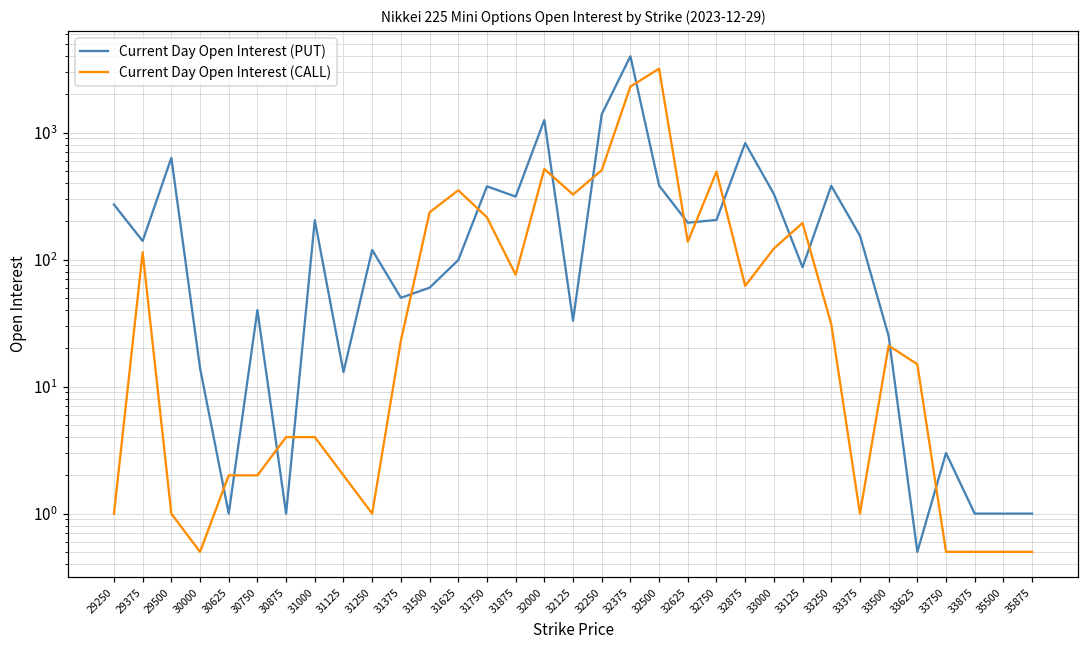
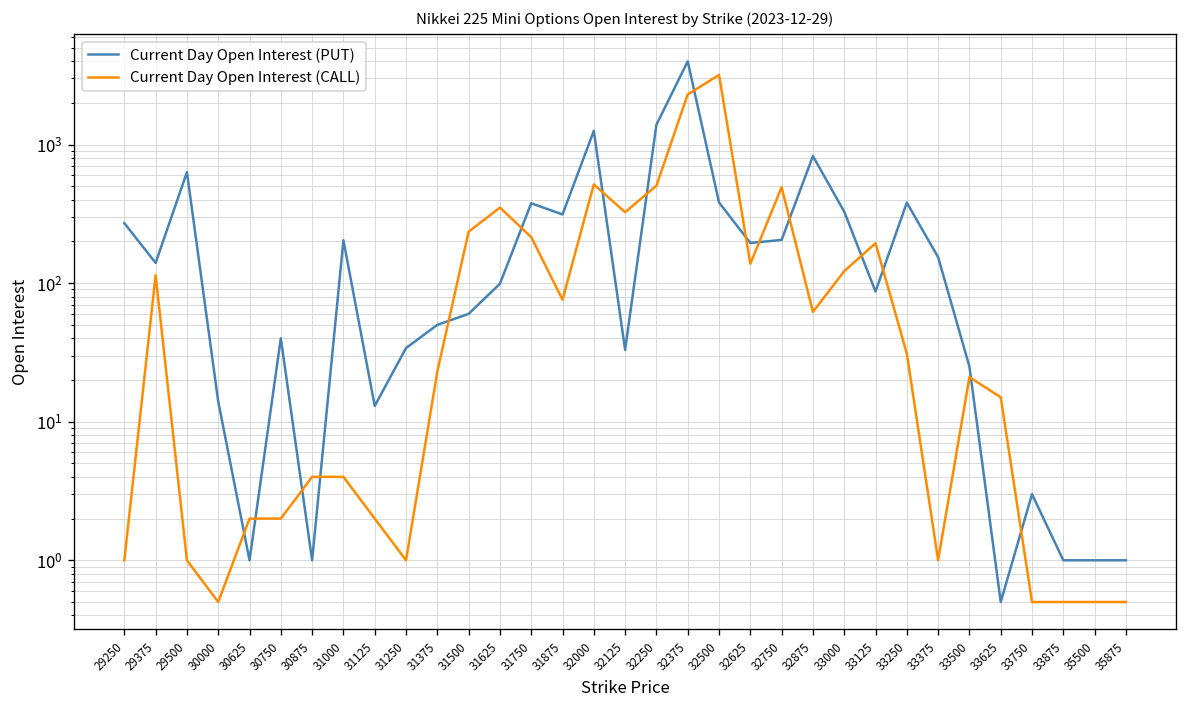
Current Day Open Interest (PUT), 31250: 120 -> 34
